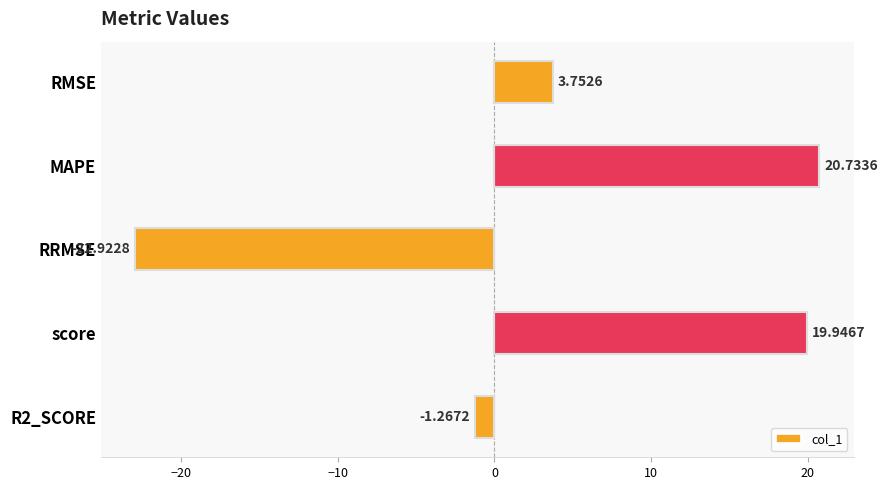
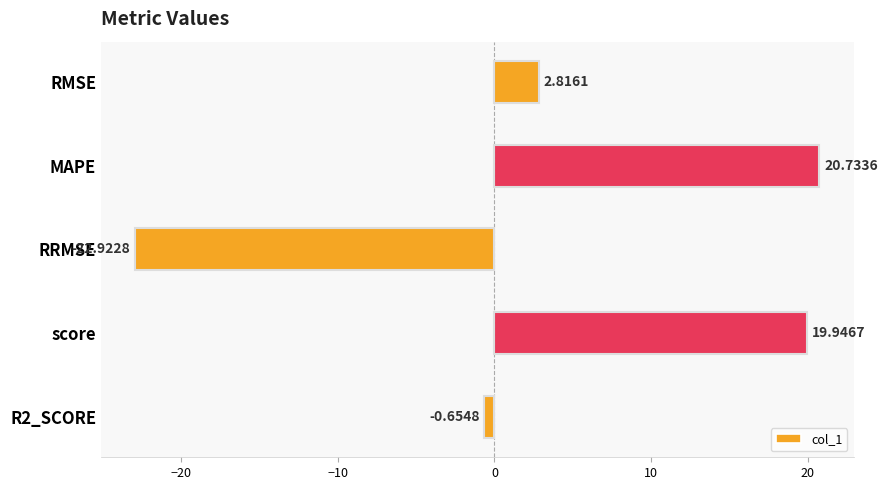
RMSE: 3.7526 -> 2.8161
R2_SCORE: -1.2672 -> -0.6548
